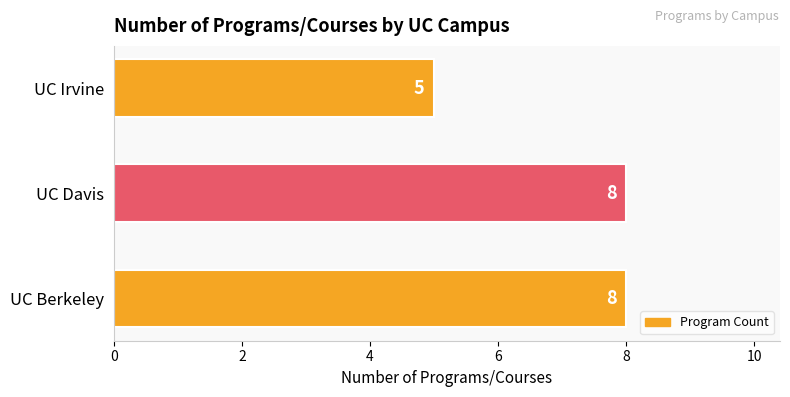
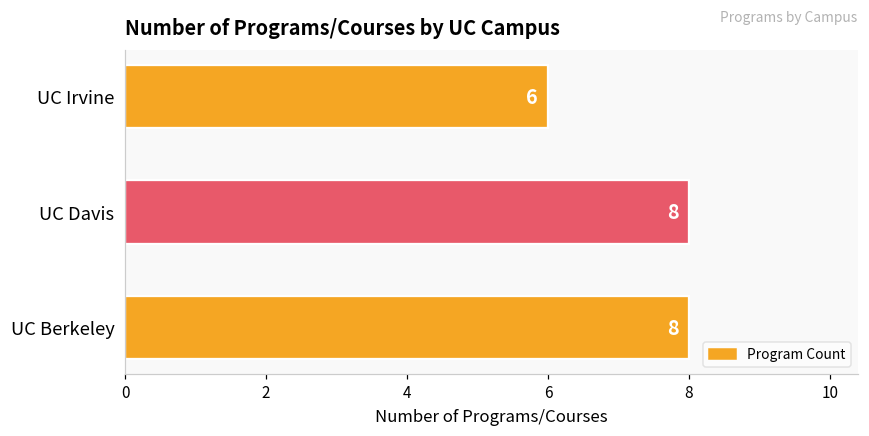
UC Irvine: 5 -> 6
